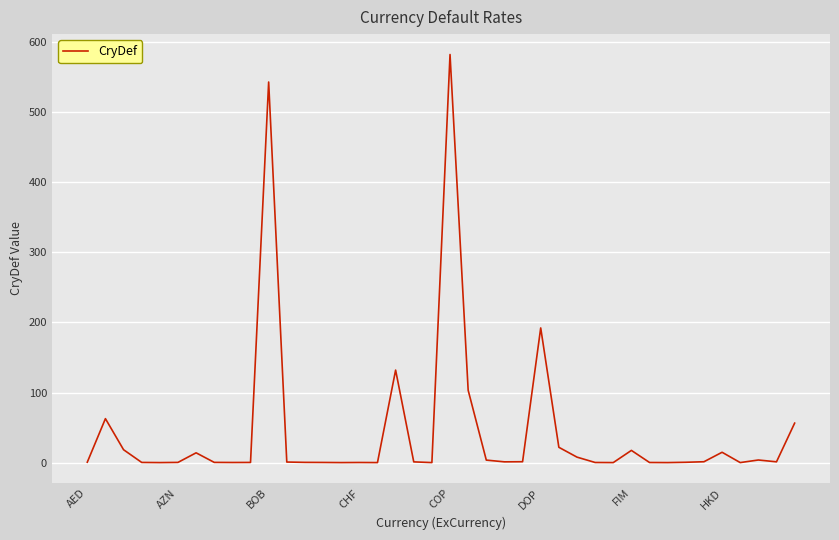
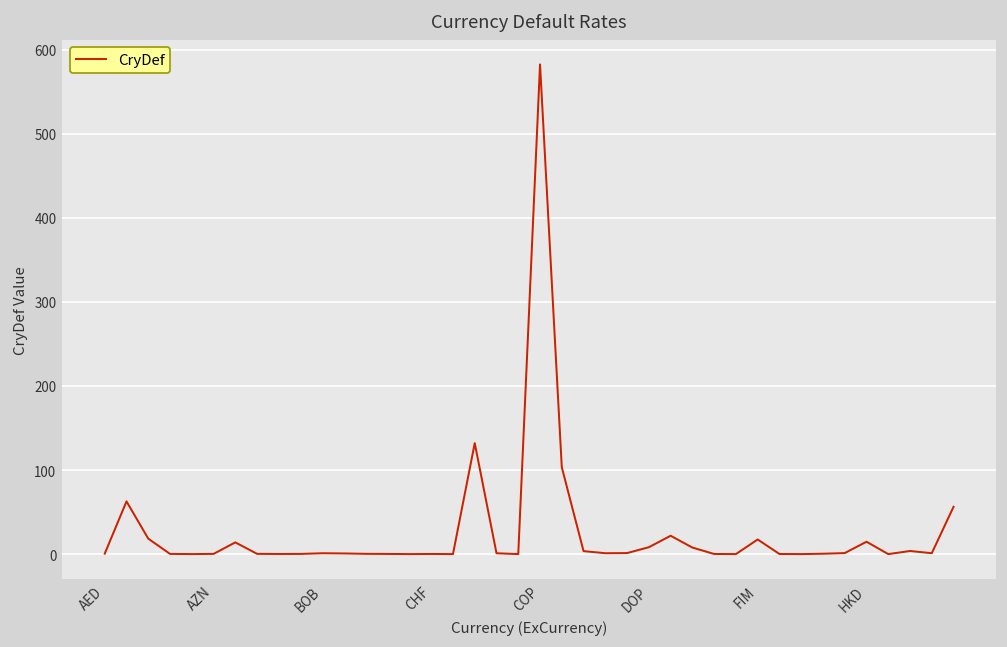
BOB: 540 -> 0
DOP: 190 -> 10
